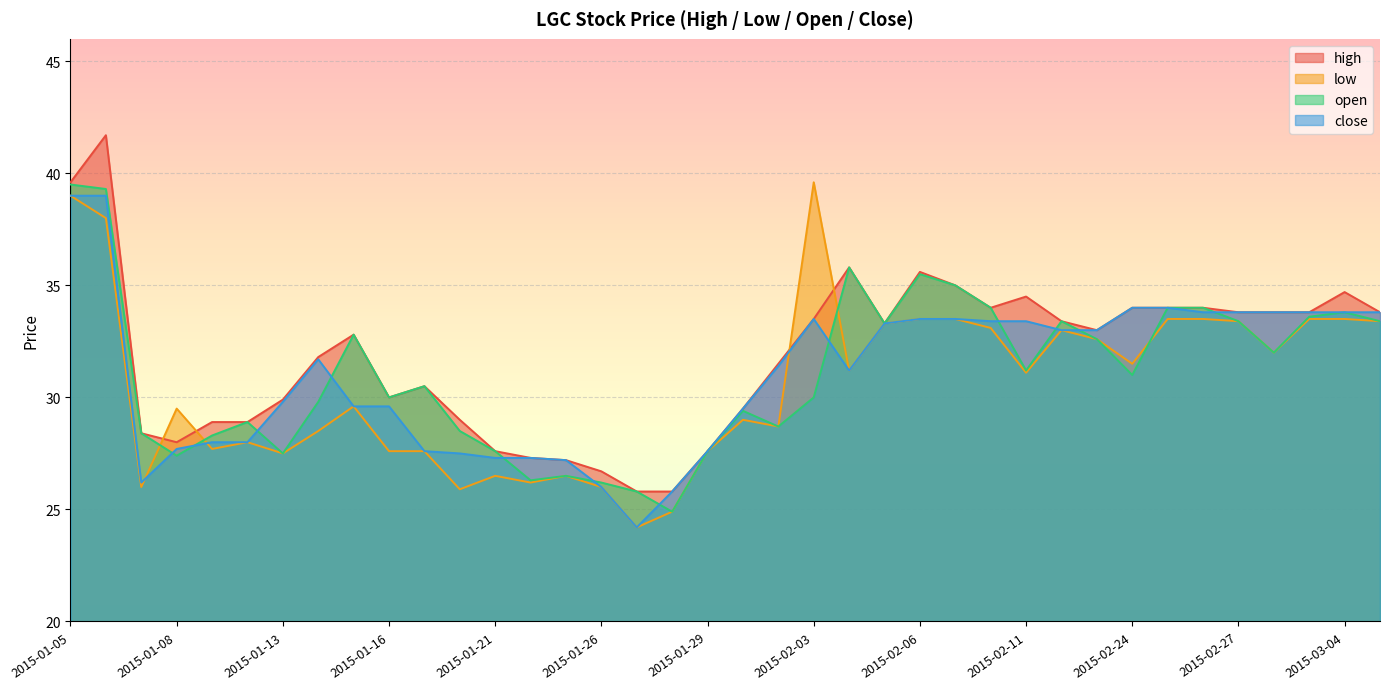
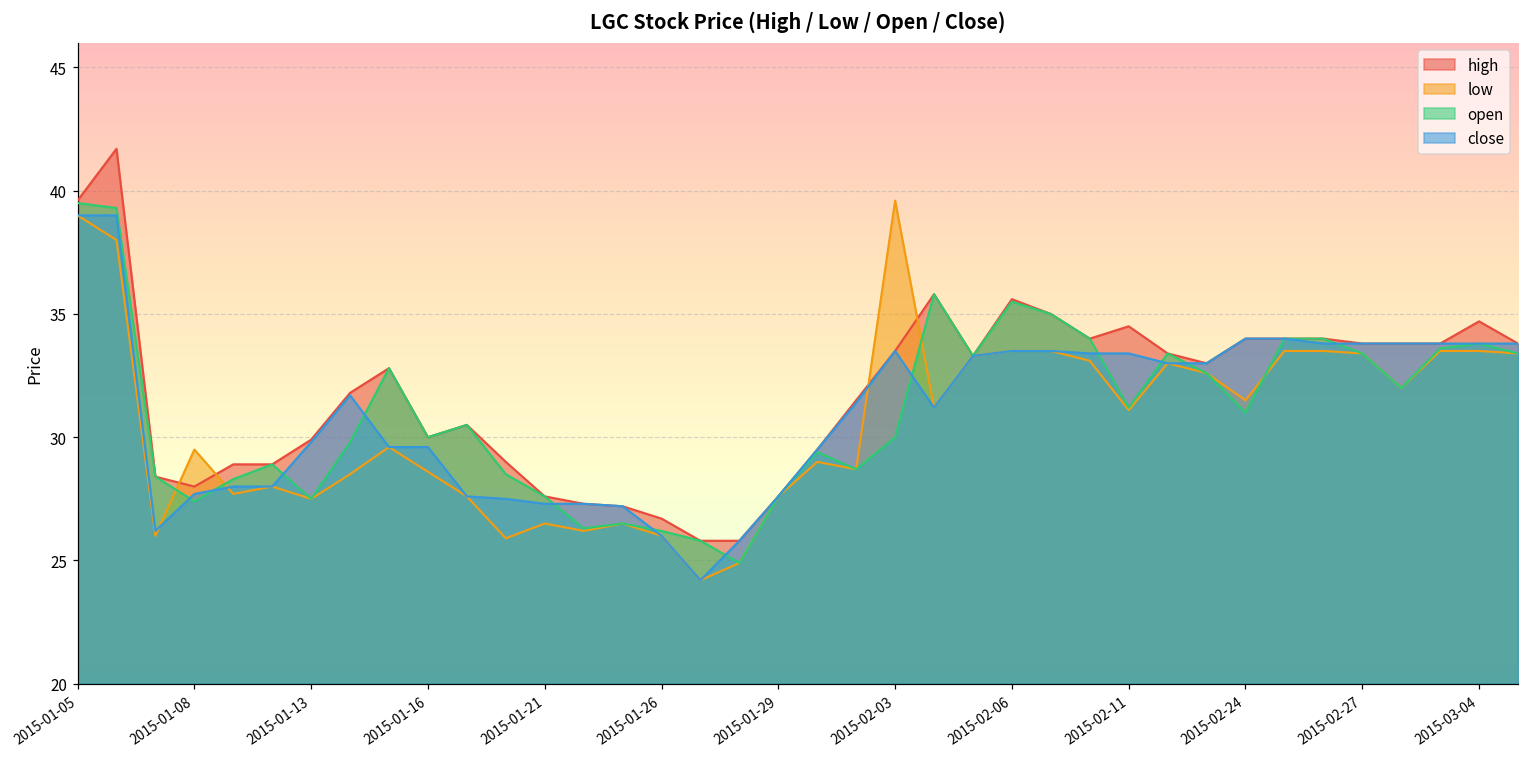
low, 2015-01-16: 27.6 -> 28.6
